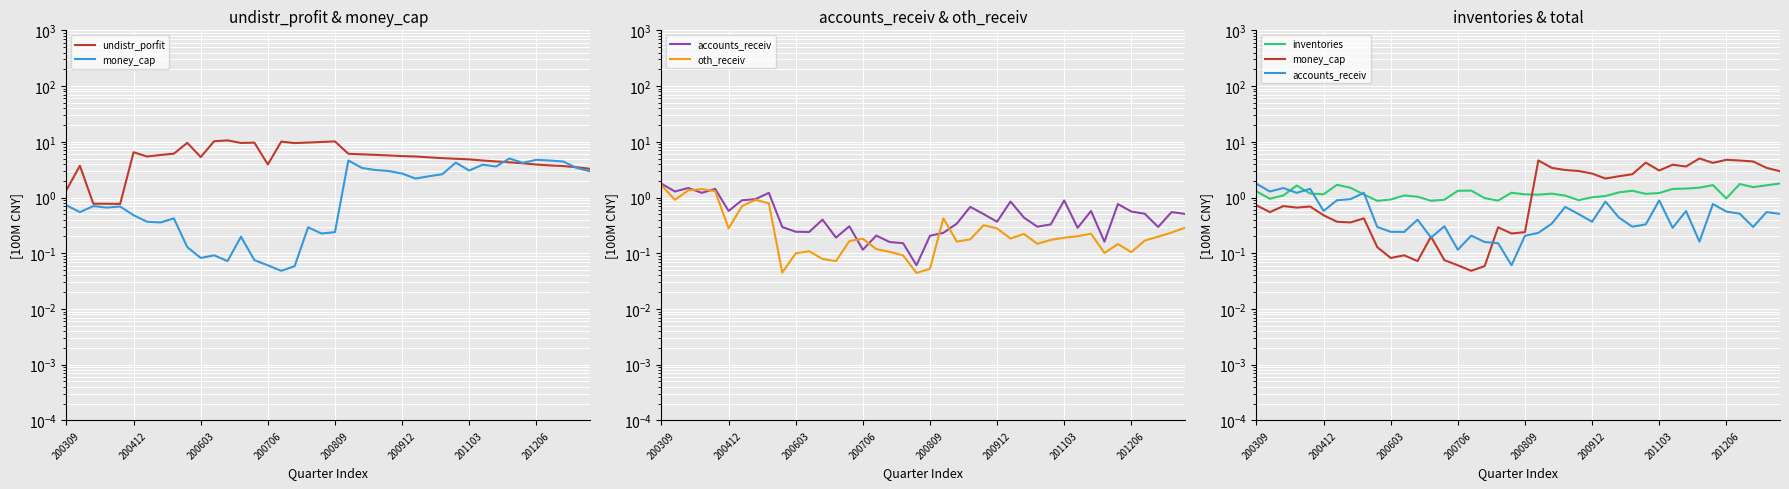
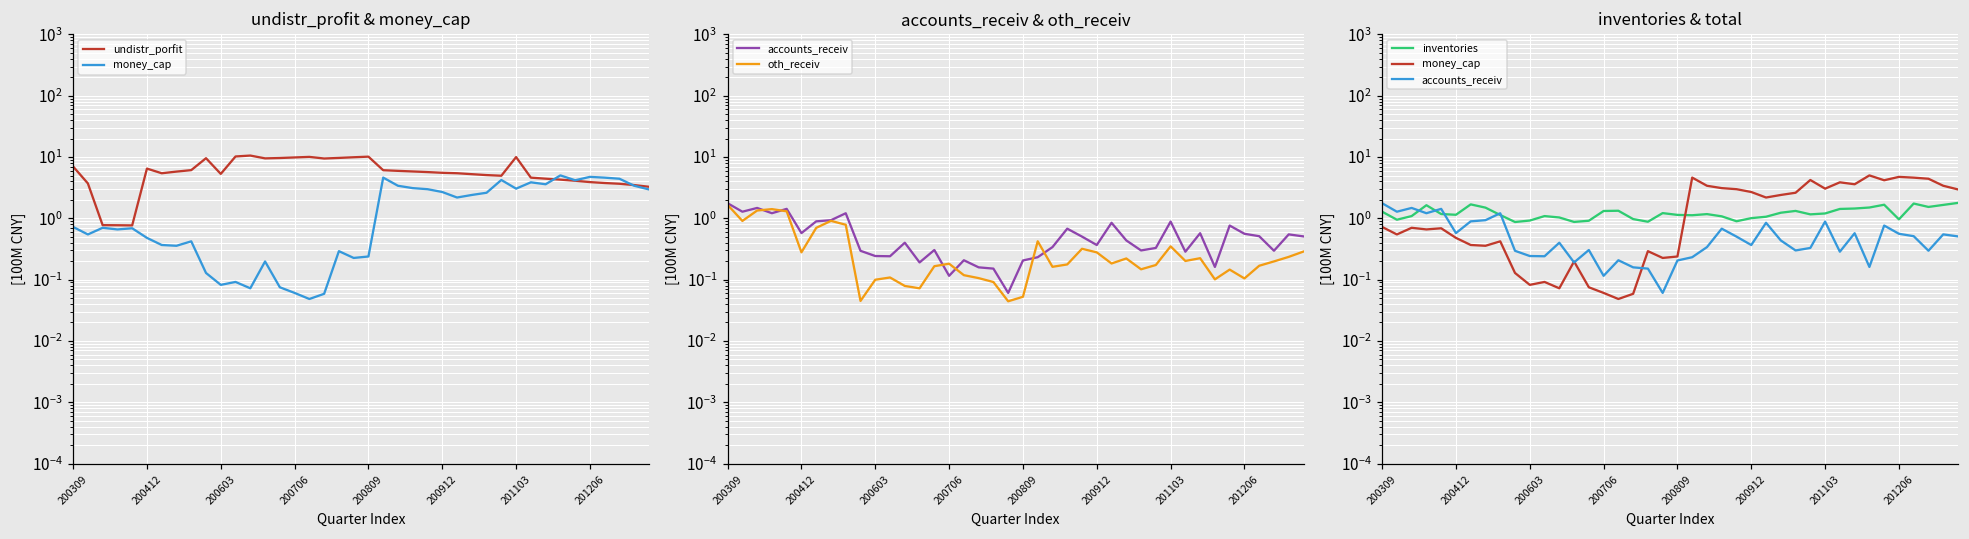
undistr_profit & money_cap, undistr_porfit, 200309: 1.4 -> 7
undistr_profit & money_cap, undistr_porfit, 200706: 4 -> 10
undistr_profit & money_cap, undistr_porfit, 201103: 5 -> 10
accounts_receiv & oth_receiv, oth_receiv, 201103: 0.19 -> 0.3
